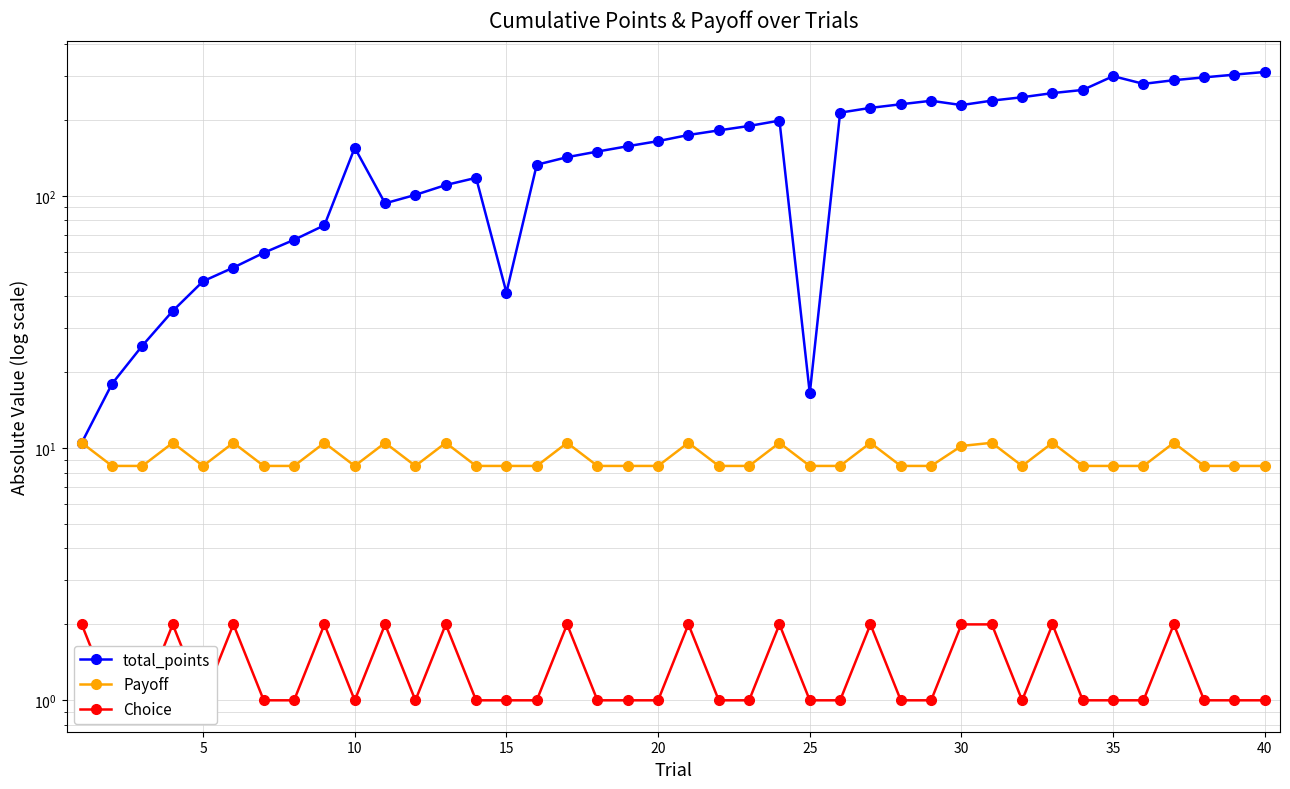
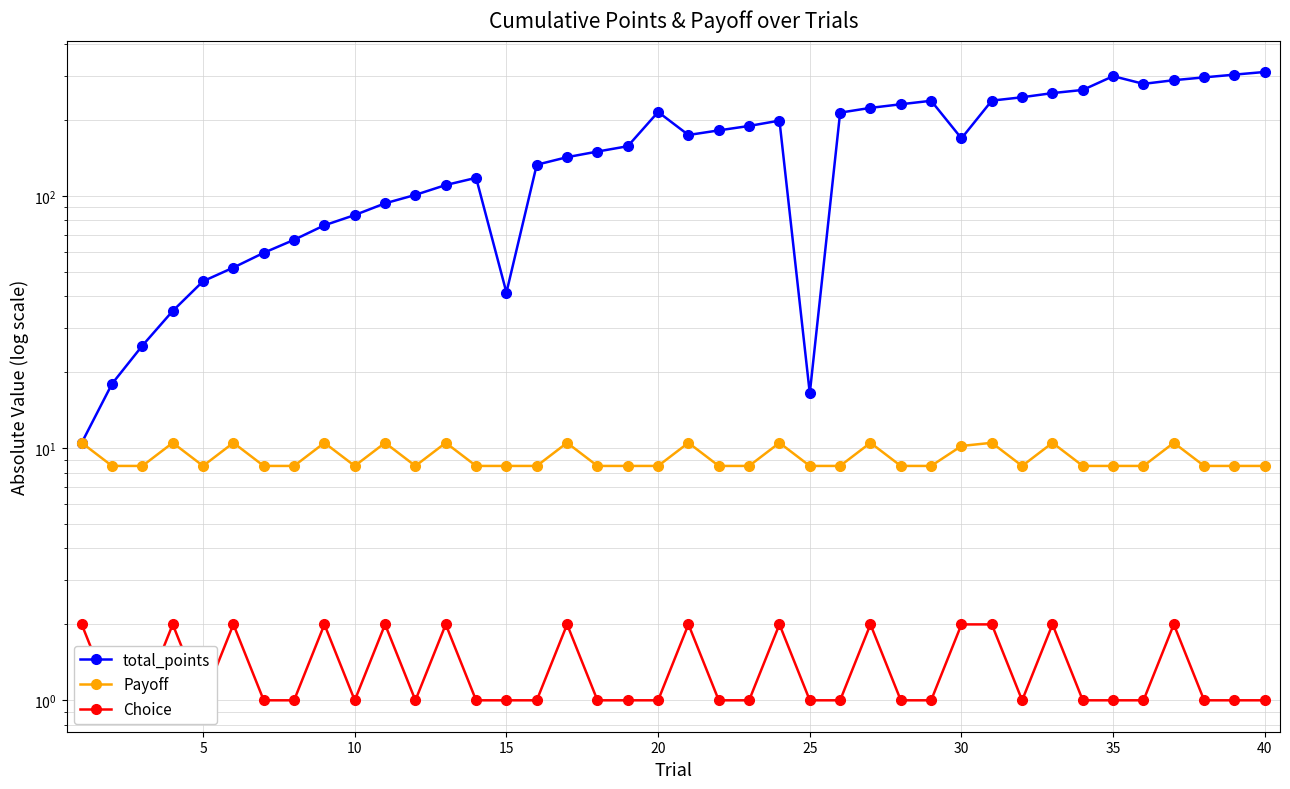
total_points, 10: 160 -> 84
total_points, 20: 170 -> 220
total_points, 30: 230 -> 170
